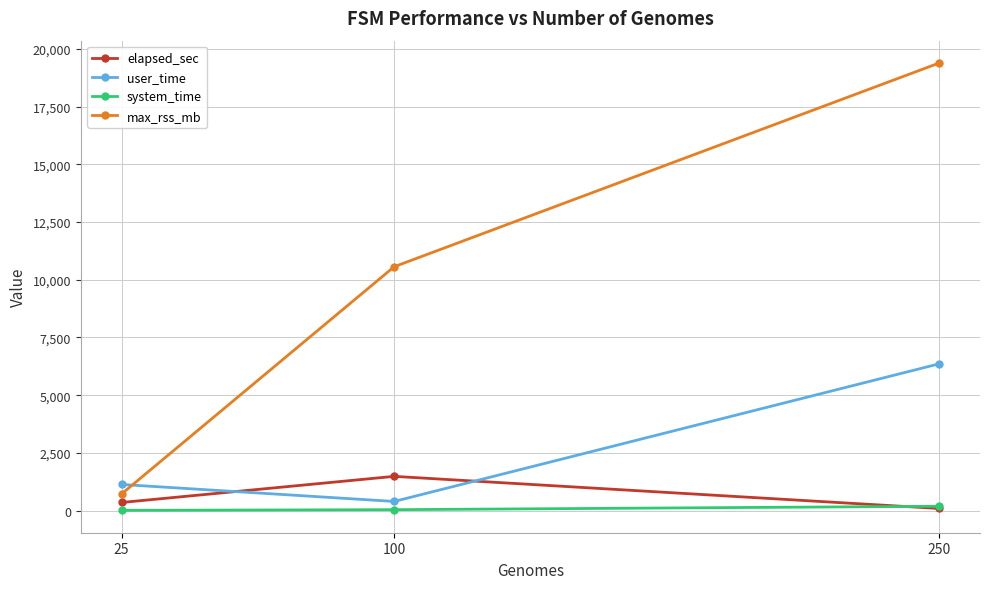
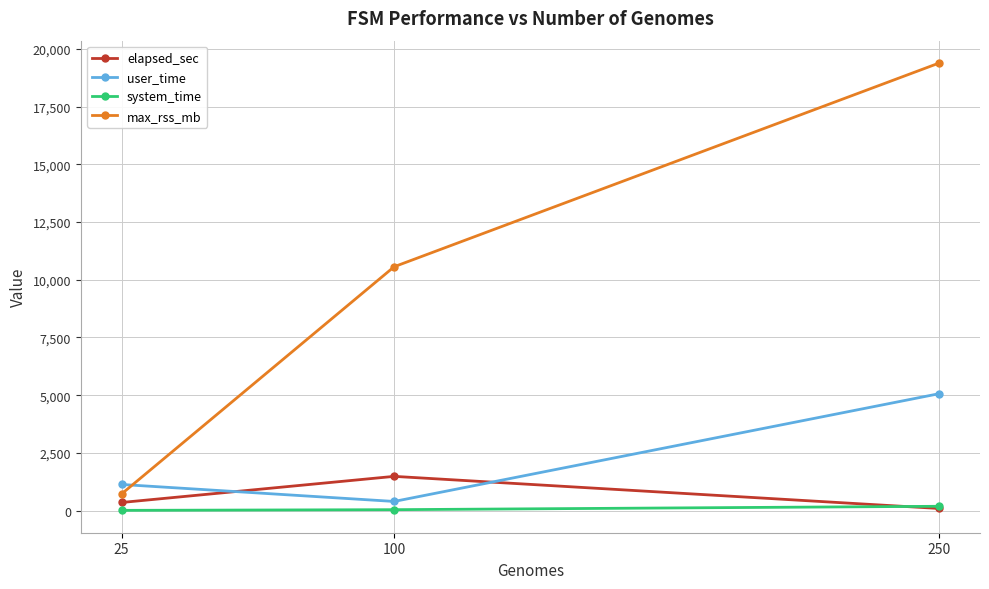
user_time, 250: 6,400 -> 5,100
